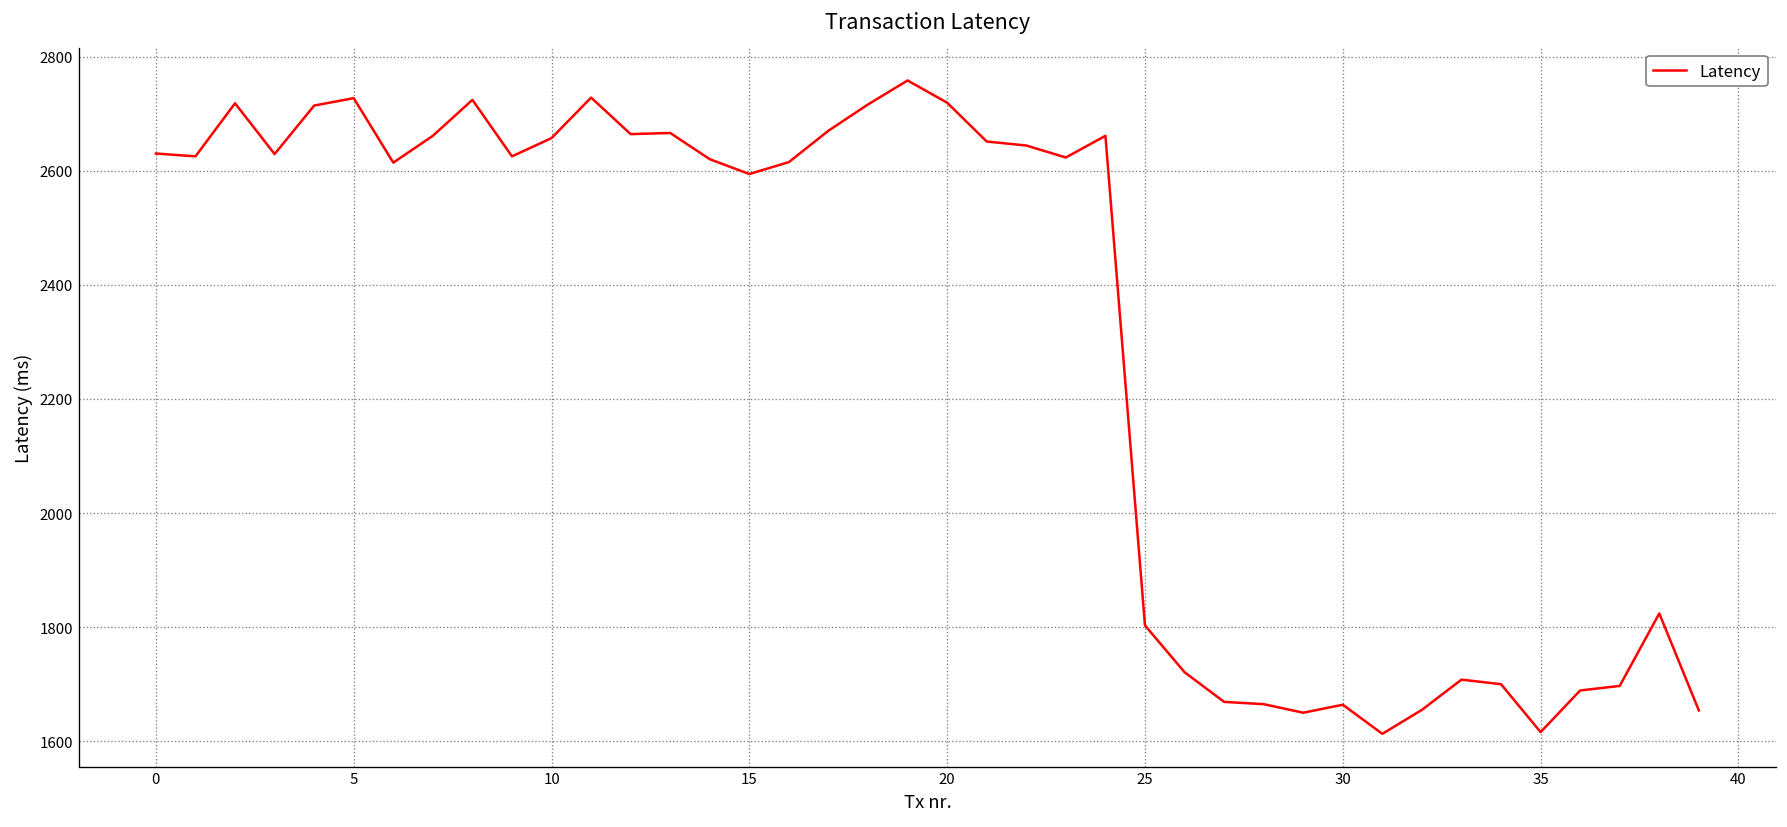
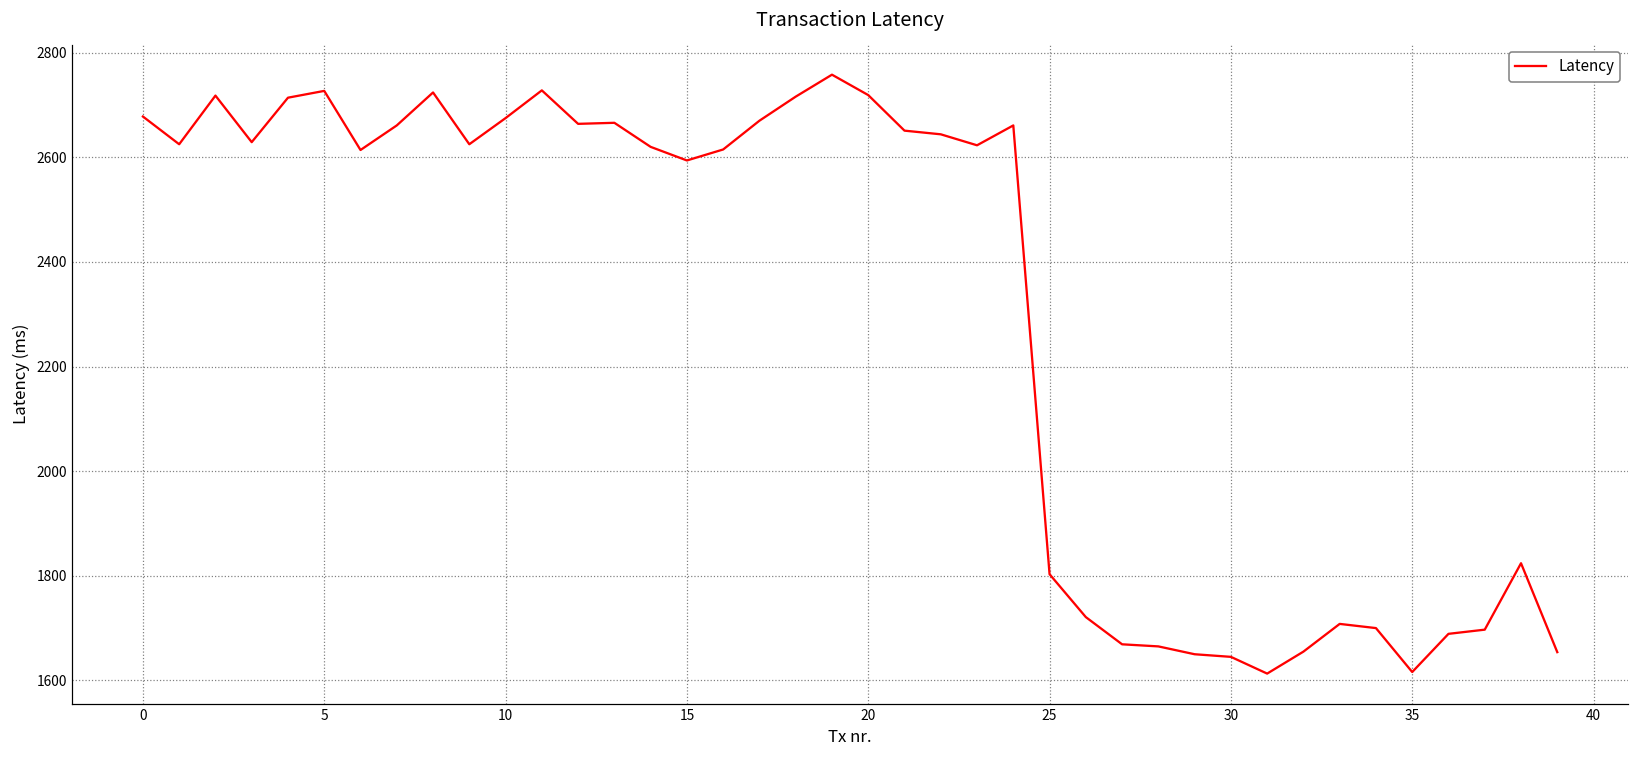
0: 2630 -> 2680
10: 2660 -> 2680
30: 1660 -> 1650
